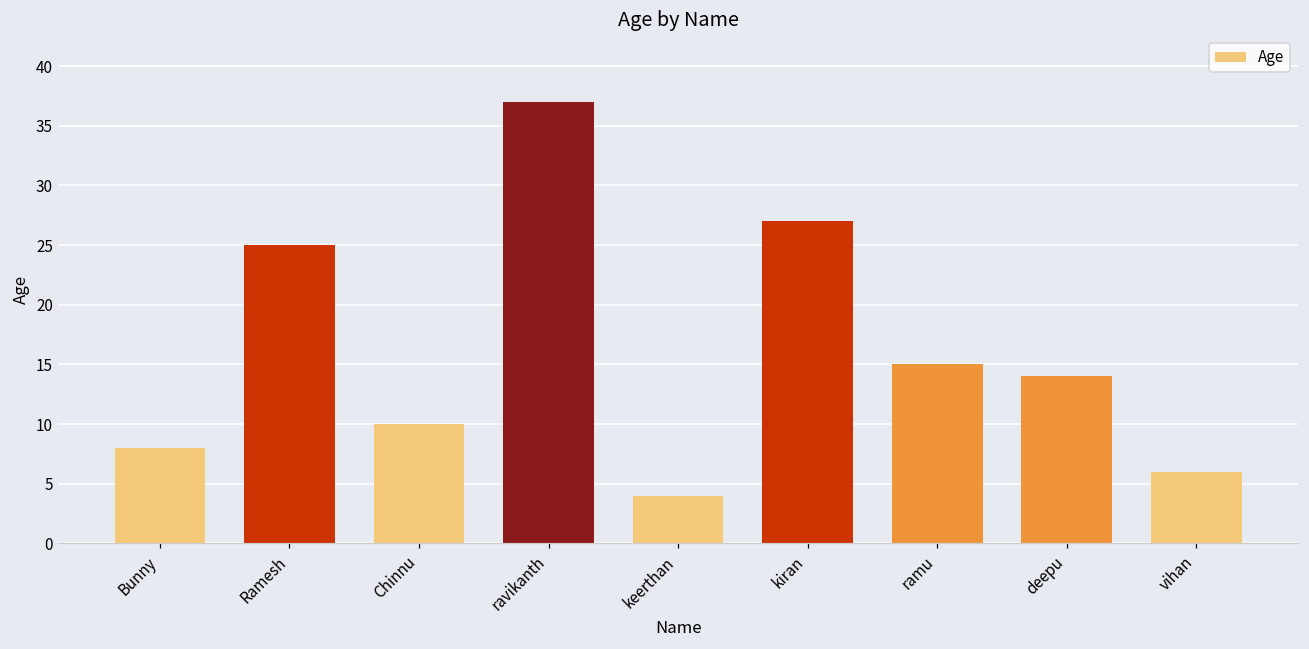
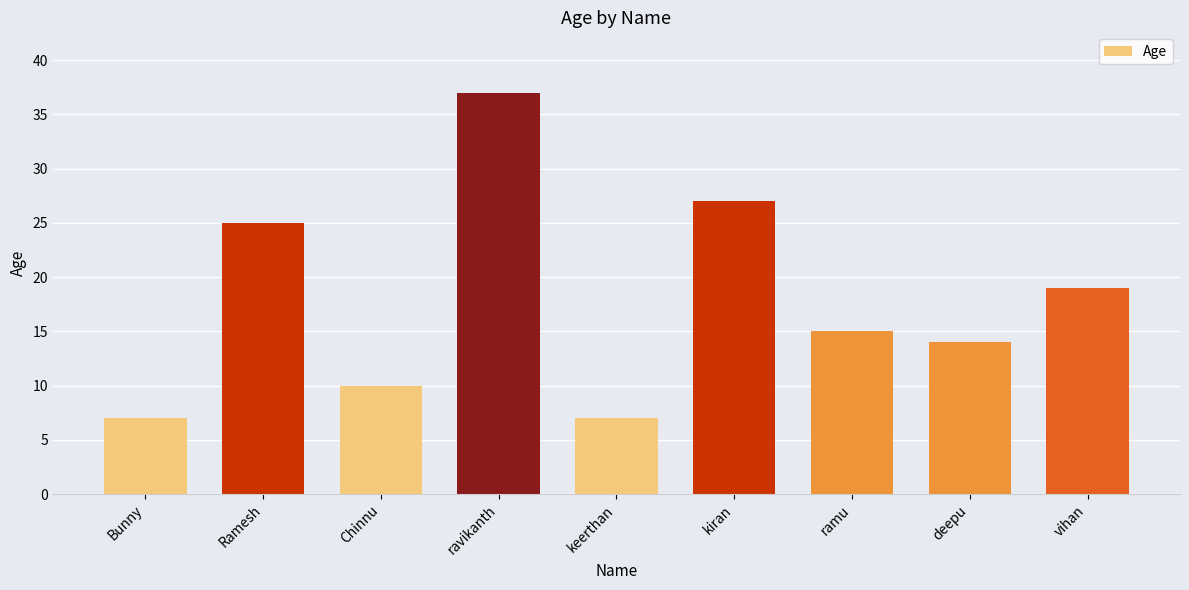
Bunny: 8 -> 7
keerthan: 4 -> 7
vihan: 6 -> 19
